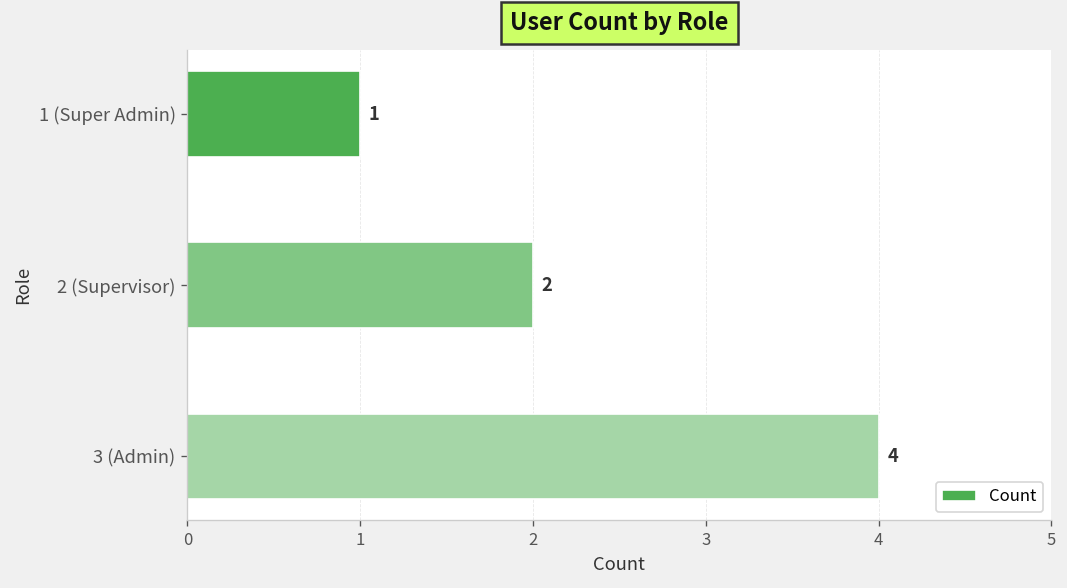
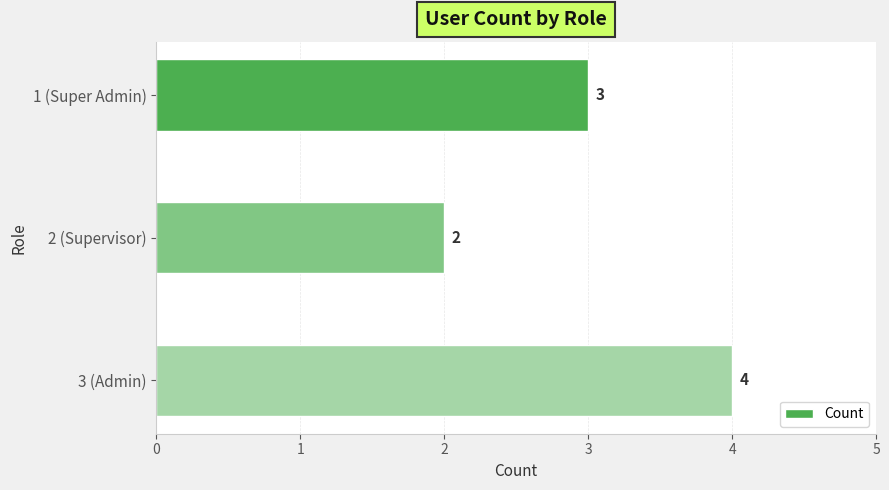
1 (Super Admin): 1 -> 3
